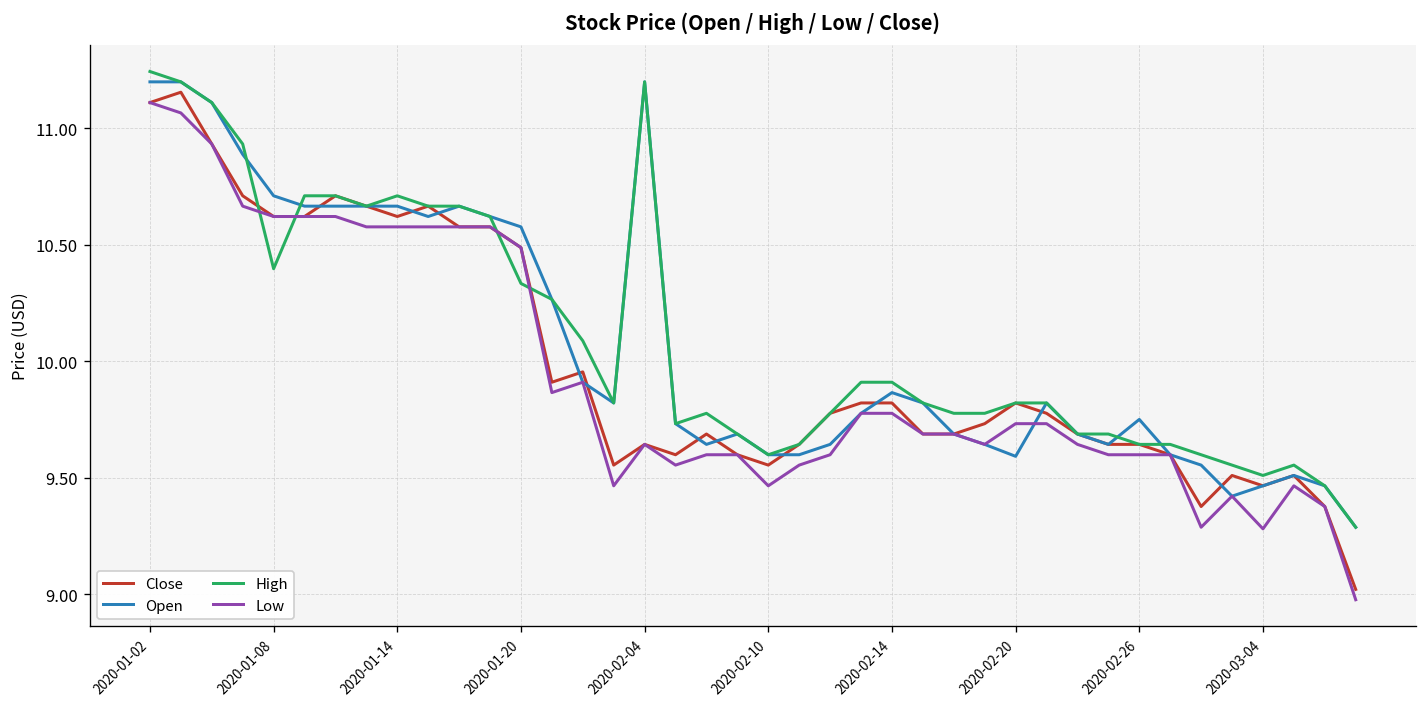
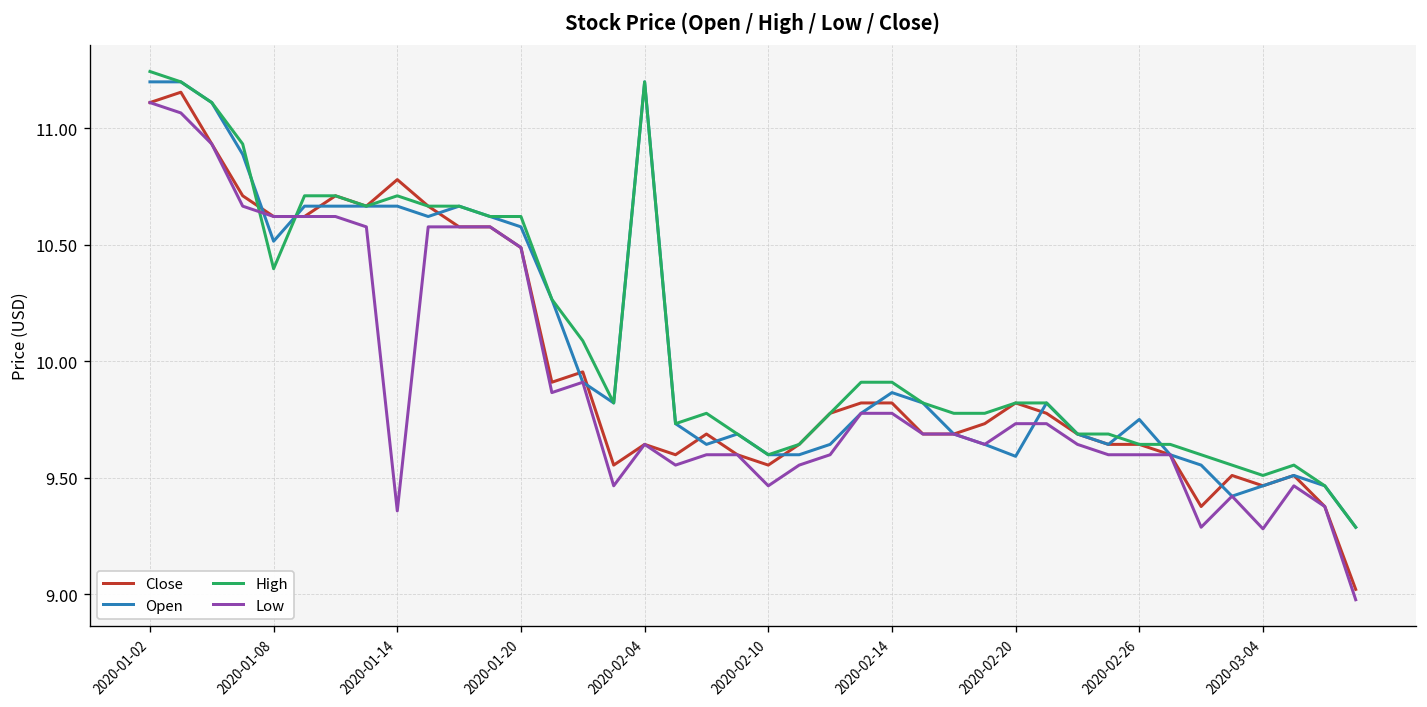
Open, 2020-01-08: 10.71 -> 10.52
Close, 2020-01-14: 10.62 -> 10.78
Low, 2020-01-14: 10.58 -> 9.36
High, 2020-01-20: 10.33 -> 10.62
